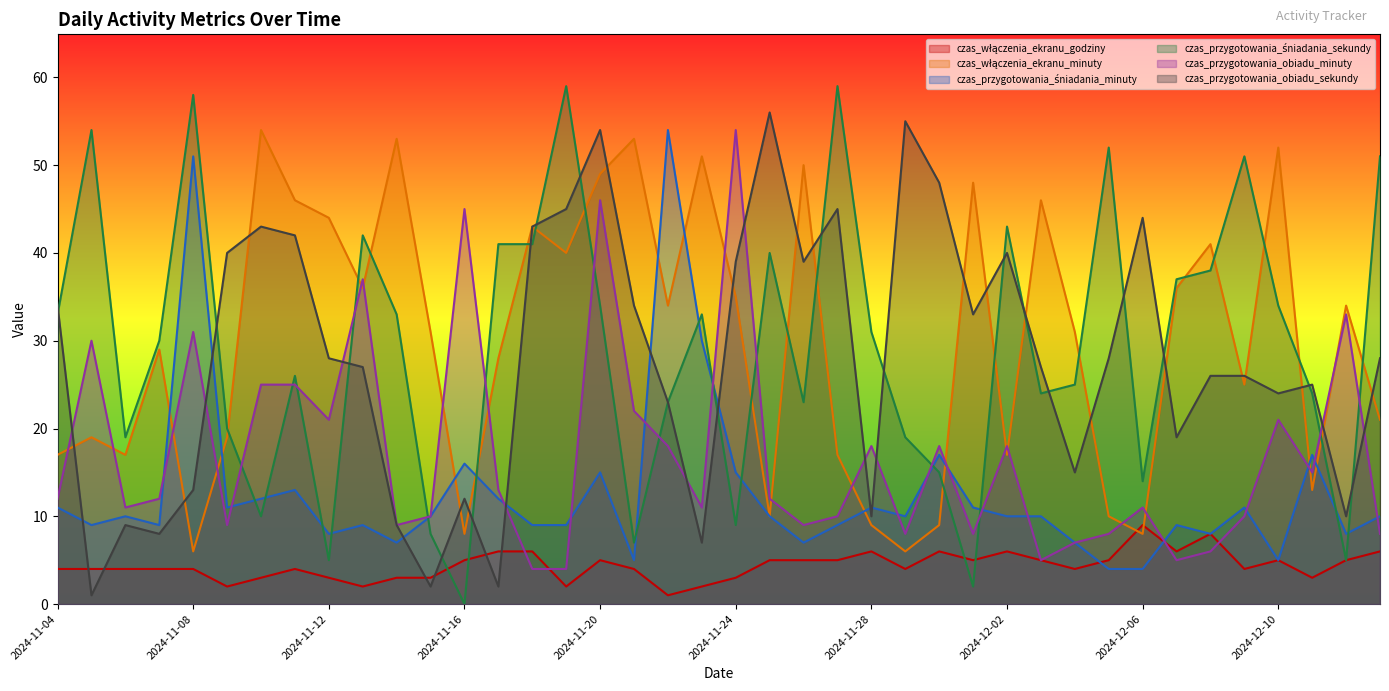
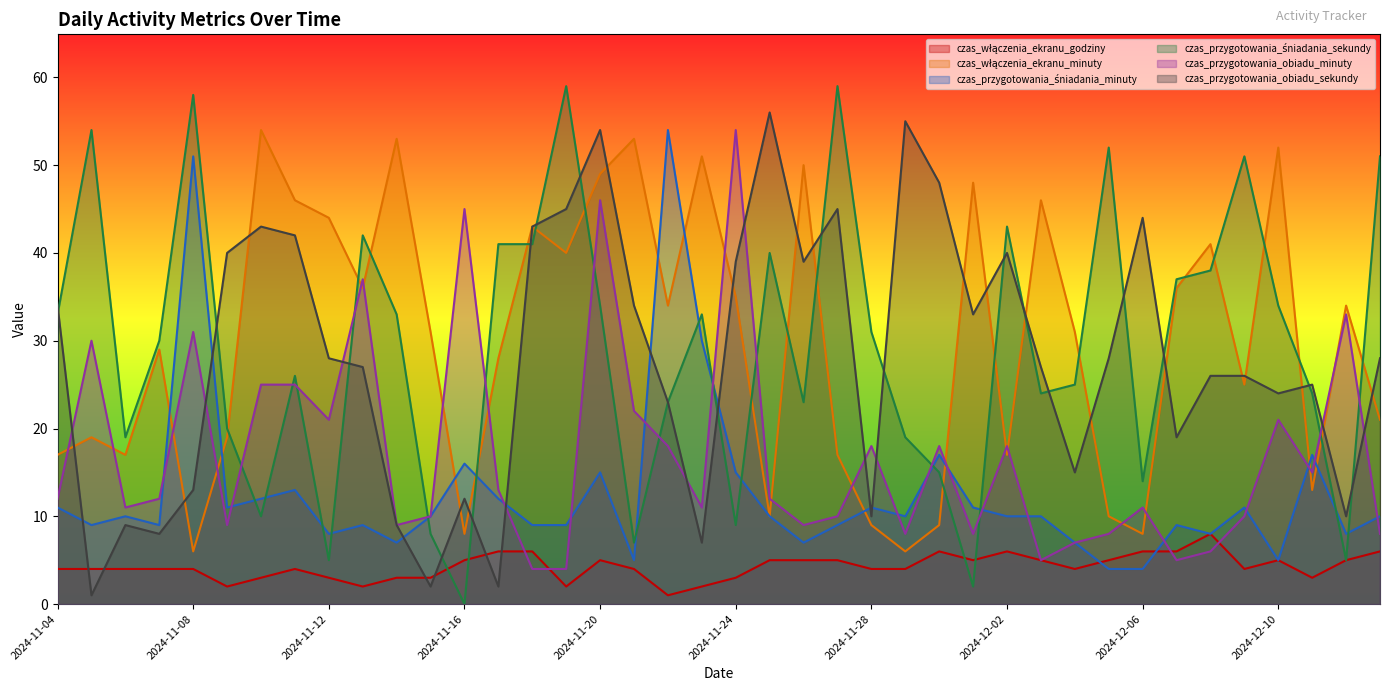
czas_włączenia_ekranu_godziny, 2024-11-28: 6 -> 4
czas_włączenia_ekranu_godziny, 2024-12-06: 9 -> 6
